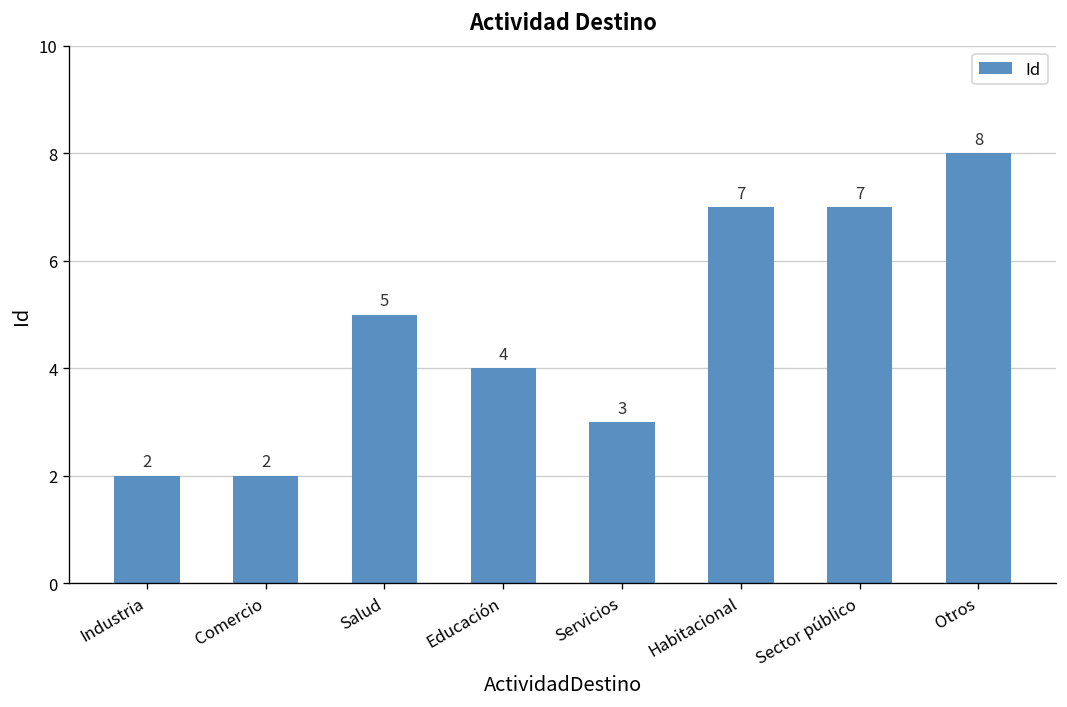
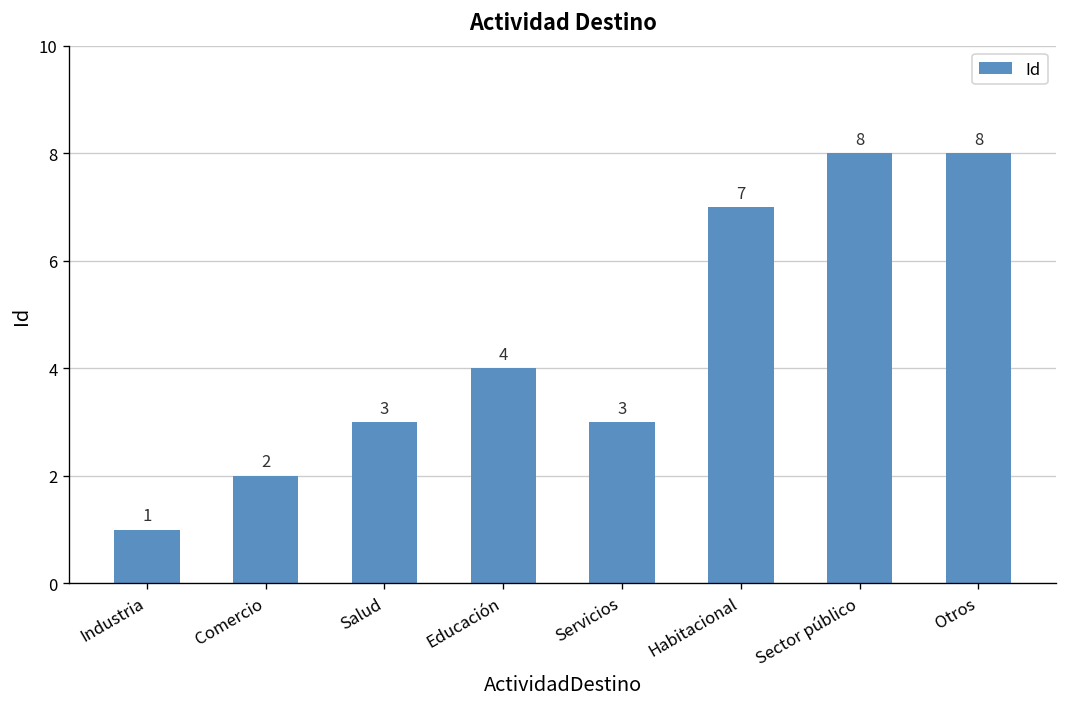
Industria: 2 -> 1
Salud: 5 -> 3
Sector público: 7 -> 8
